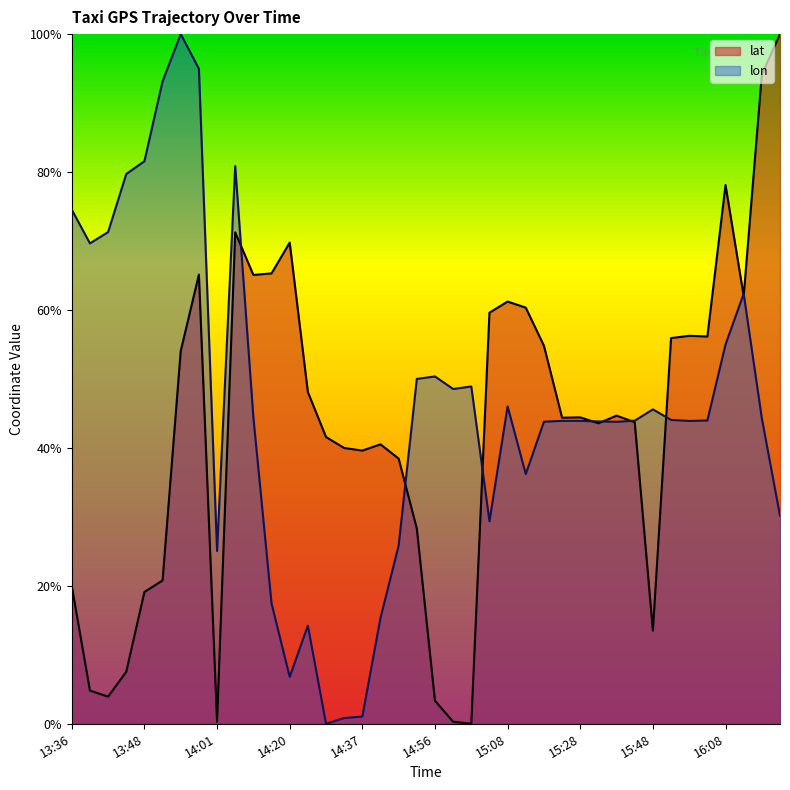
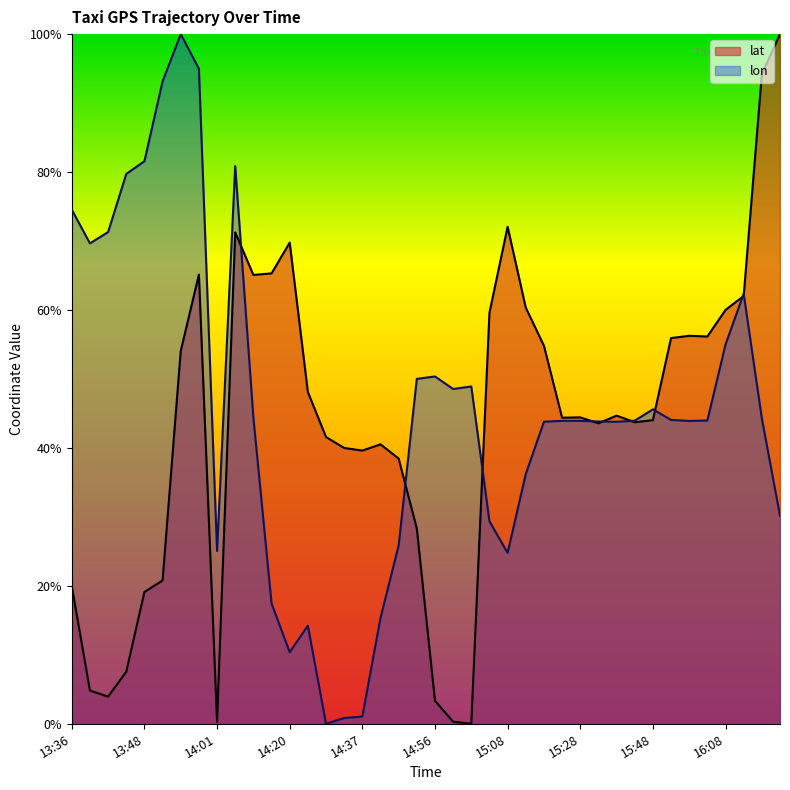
lon, 14:20: 7% -> 10%
lat, 15:08: 61% -> 72%
lon, 15:08: 46% -> 25%
lat, 15:48: 14% -> 44%
lat, 16:08: 78% -> 60%
